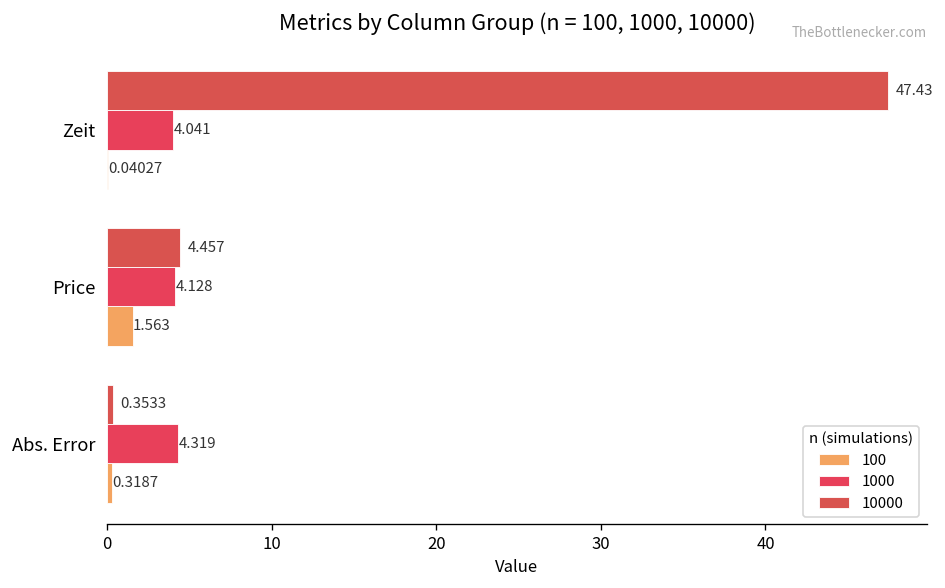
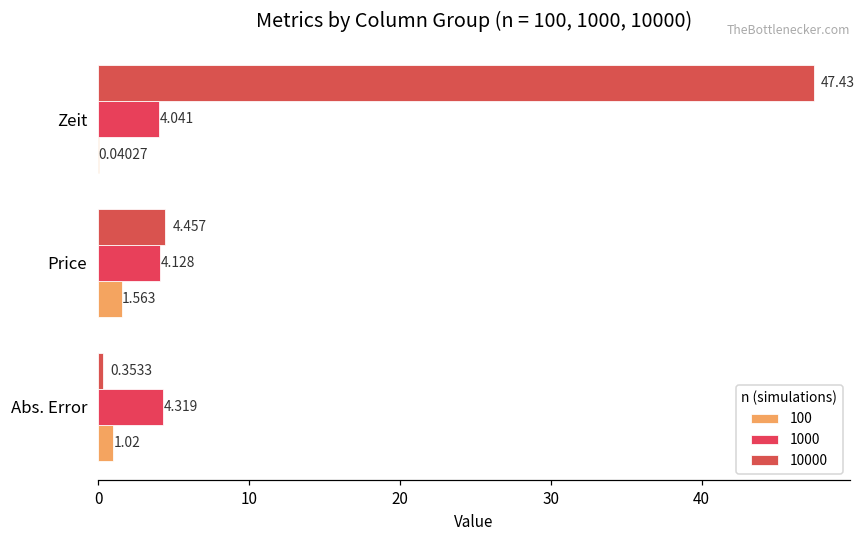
100, Abs. Error: 0.3187 -> 1.02
